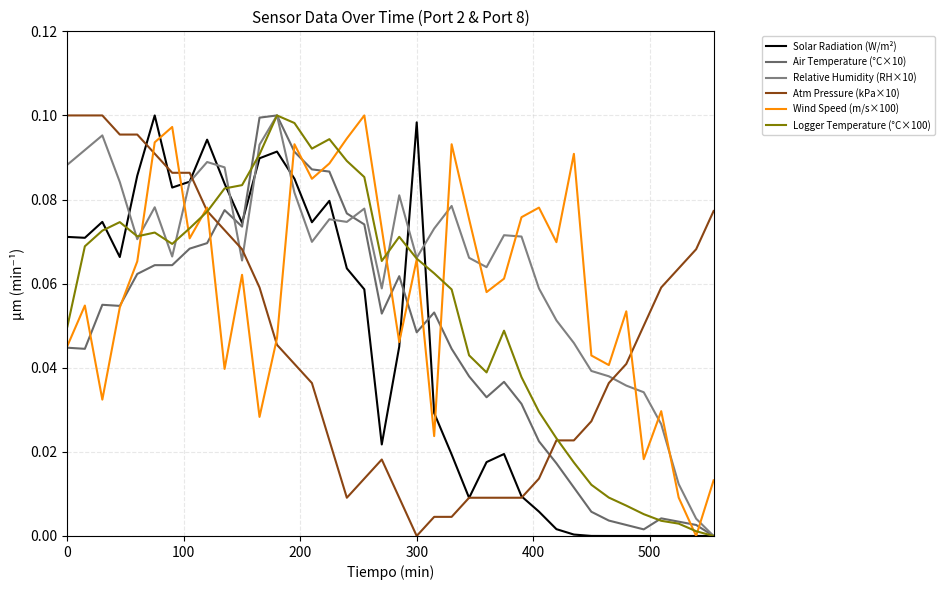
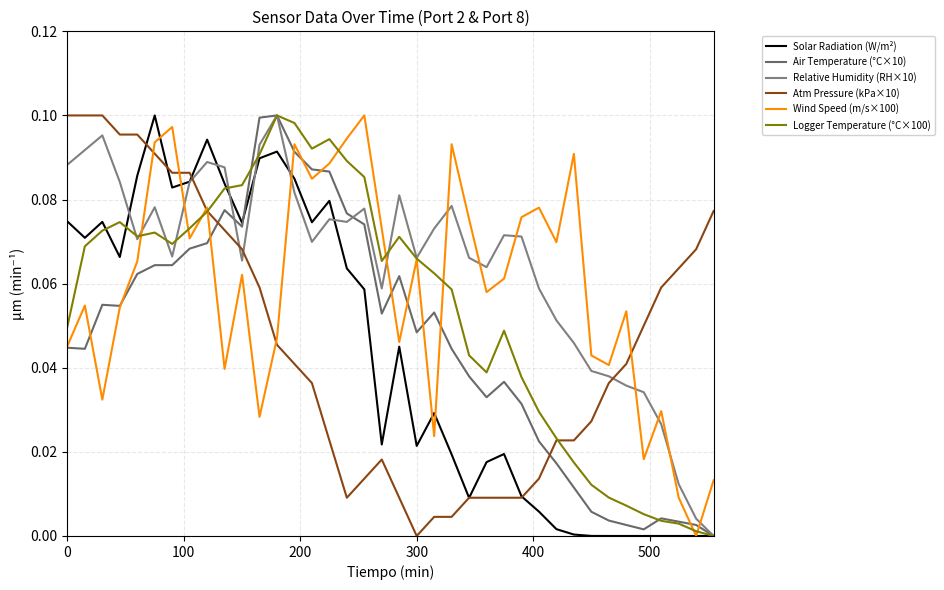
Solar Radiation (W/m²), 0: 0.071 -> 0.075
Solar Radiation (W/m²), 300: 0.098 -> 0.021
